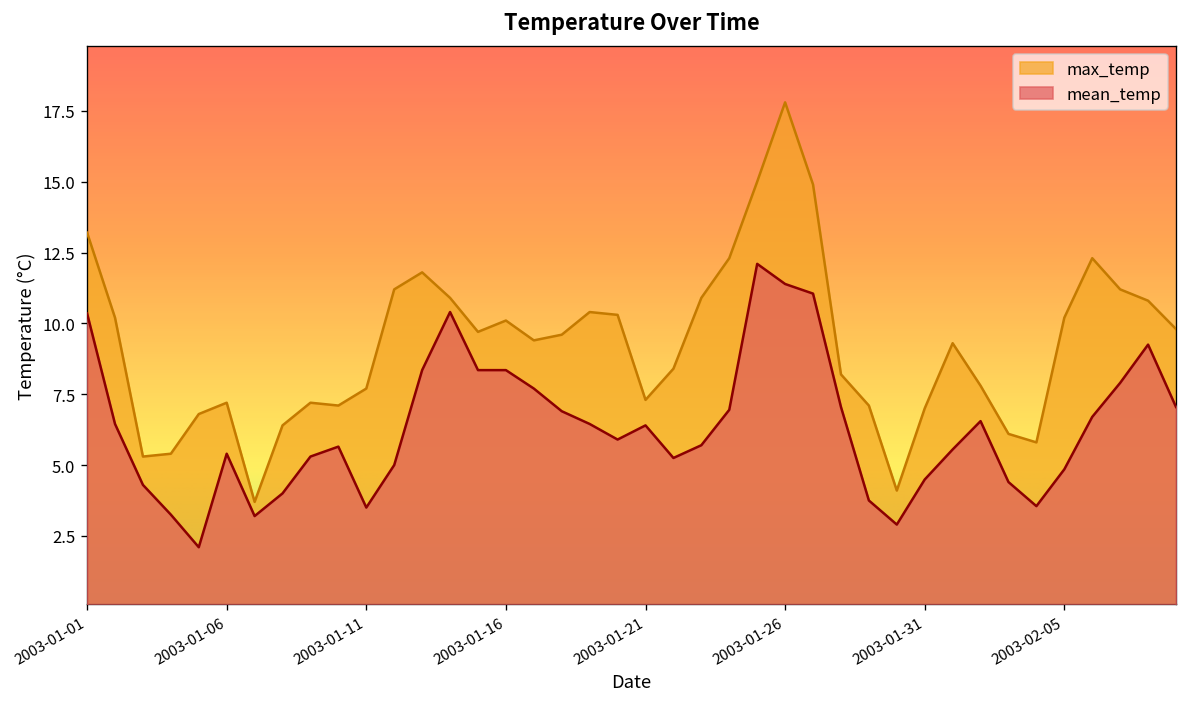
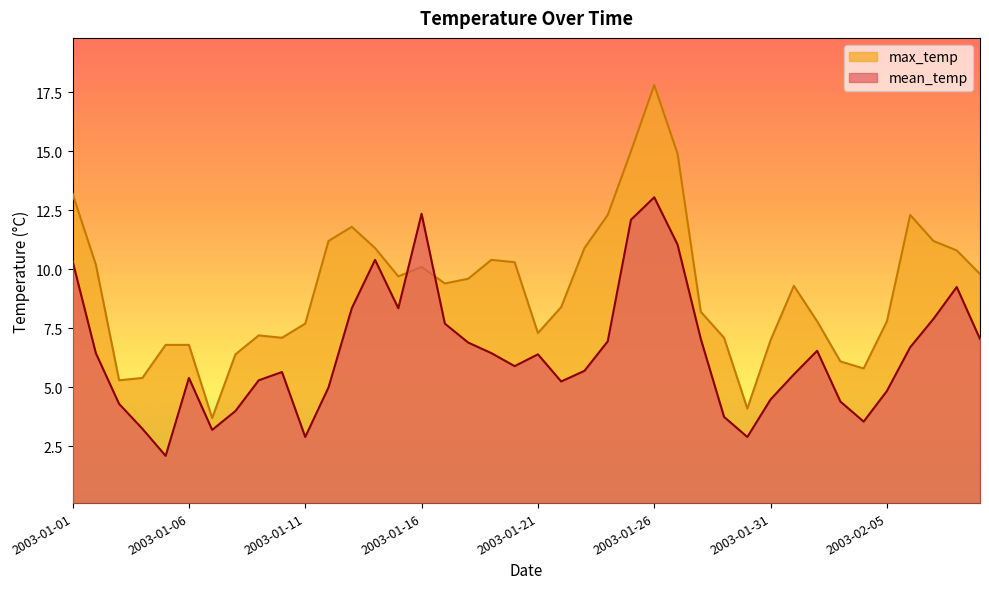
max_temp, 2003-01-06: 7.2 -> 6.8
mean_temp, 2003-01-11: 3.5 -> 2.9
mean_temp, 2003-01-16: 8.4 -> 12.4
mean_temp, 2003-01-26: 11.4 -> 13.1
max_temp, 2003-02-05: 10.2 -> 7.8
